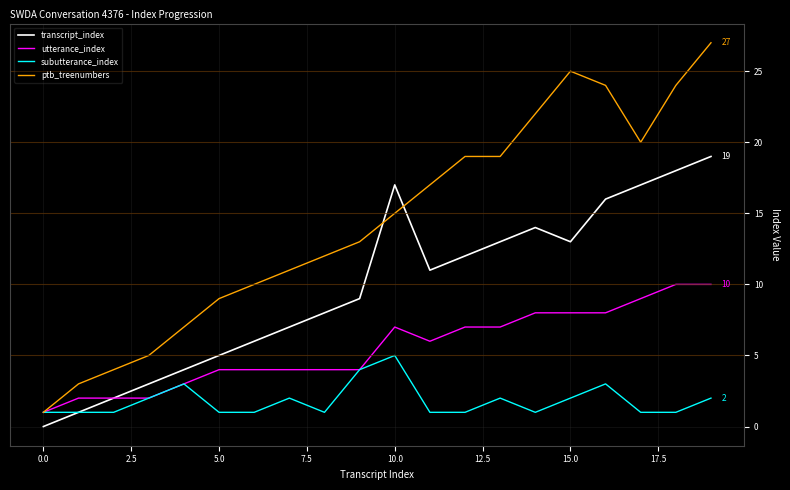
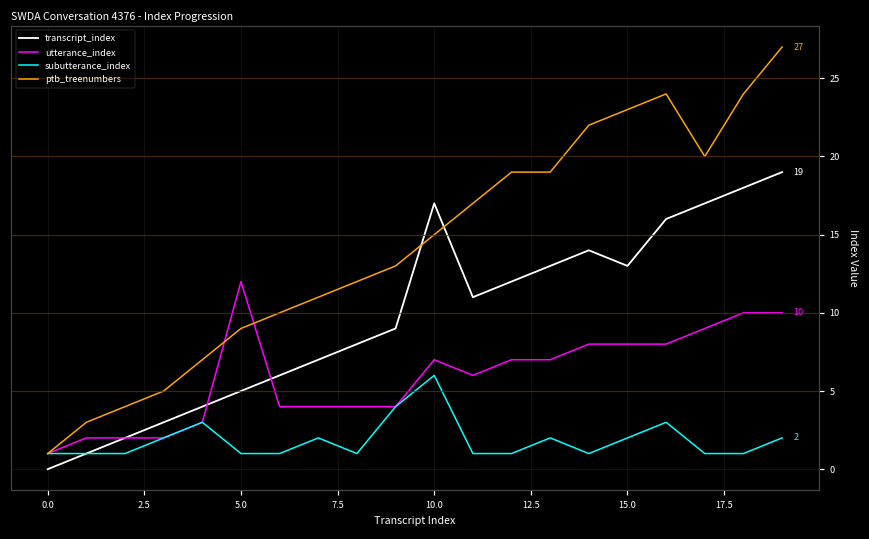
utterance_index, 5.0: 4 -> 12
subutterance_index, 10.0: 5 -> 6
ptb_treenumbers, 15.0: 25 -> 23
